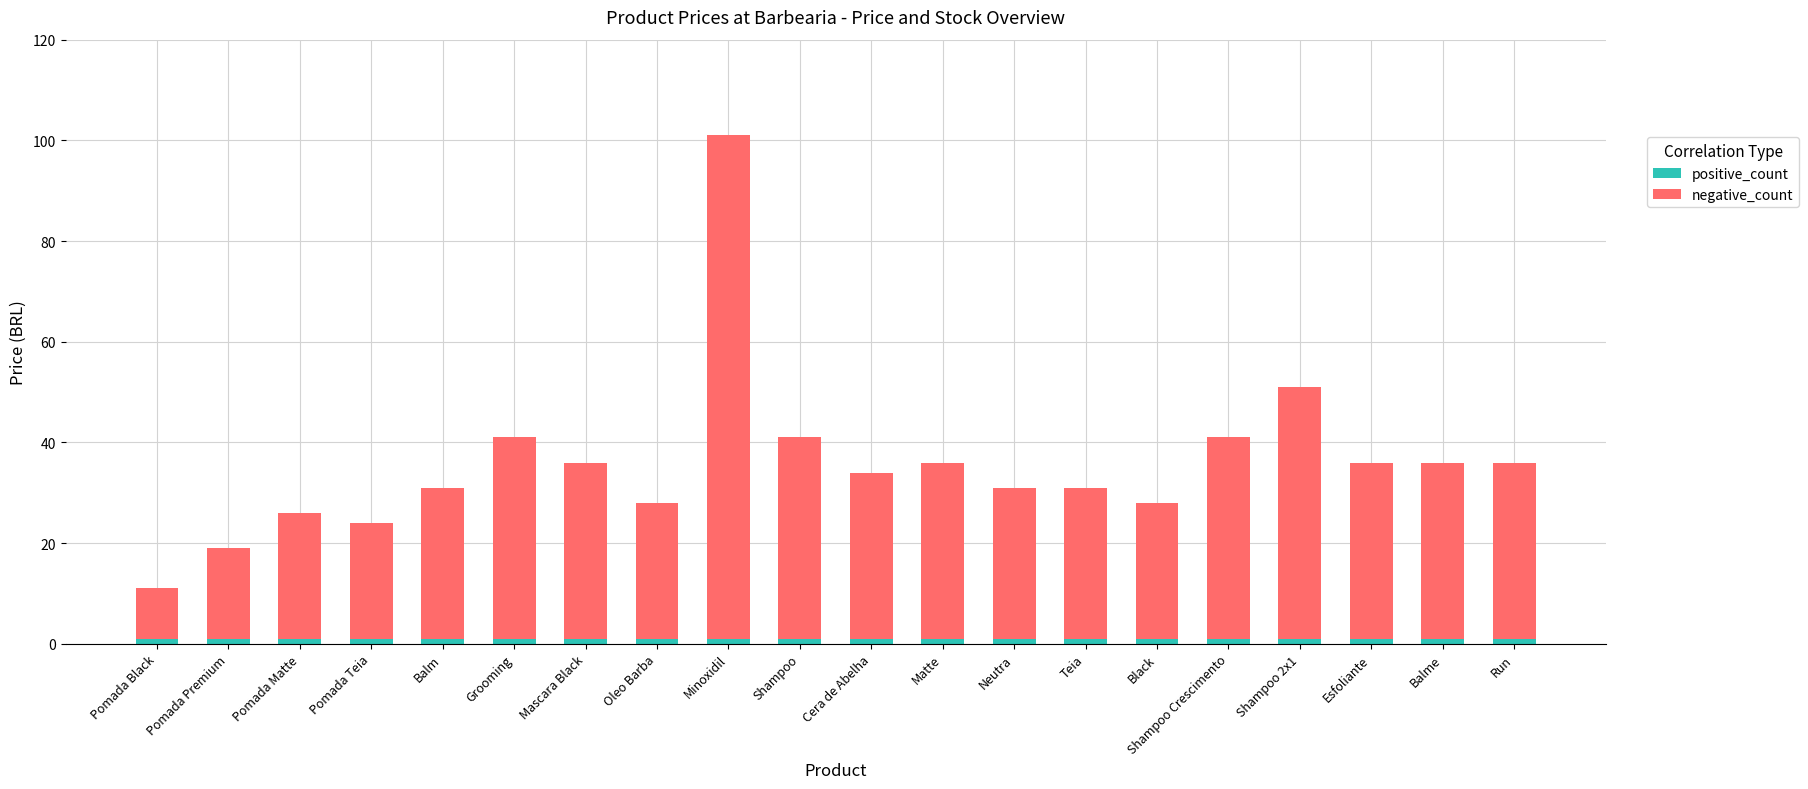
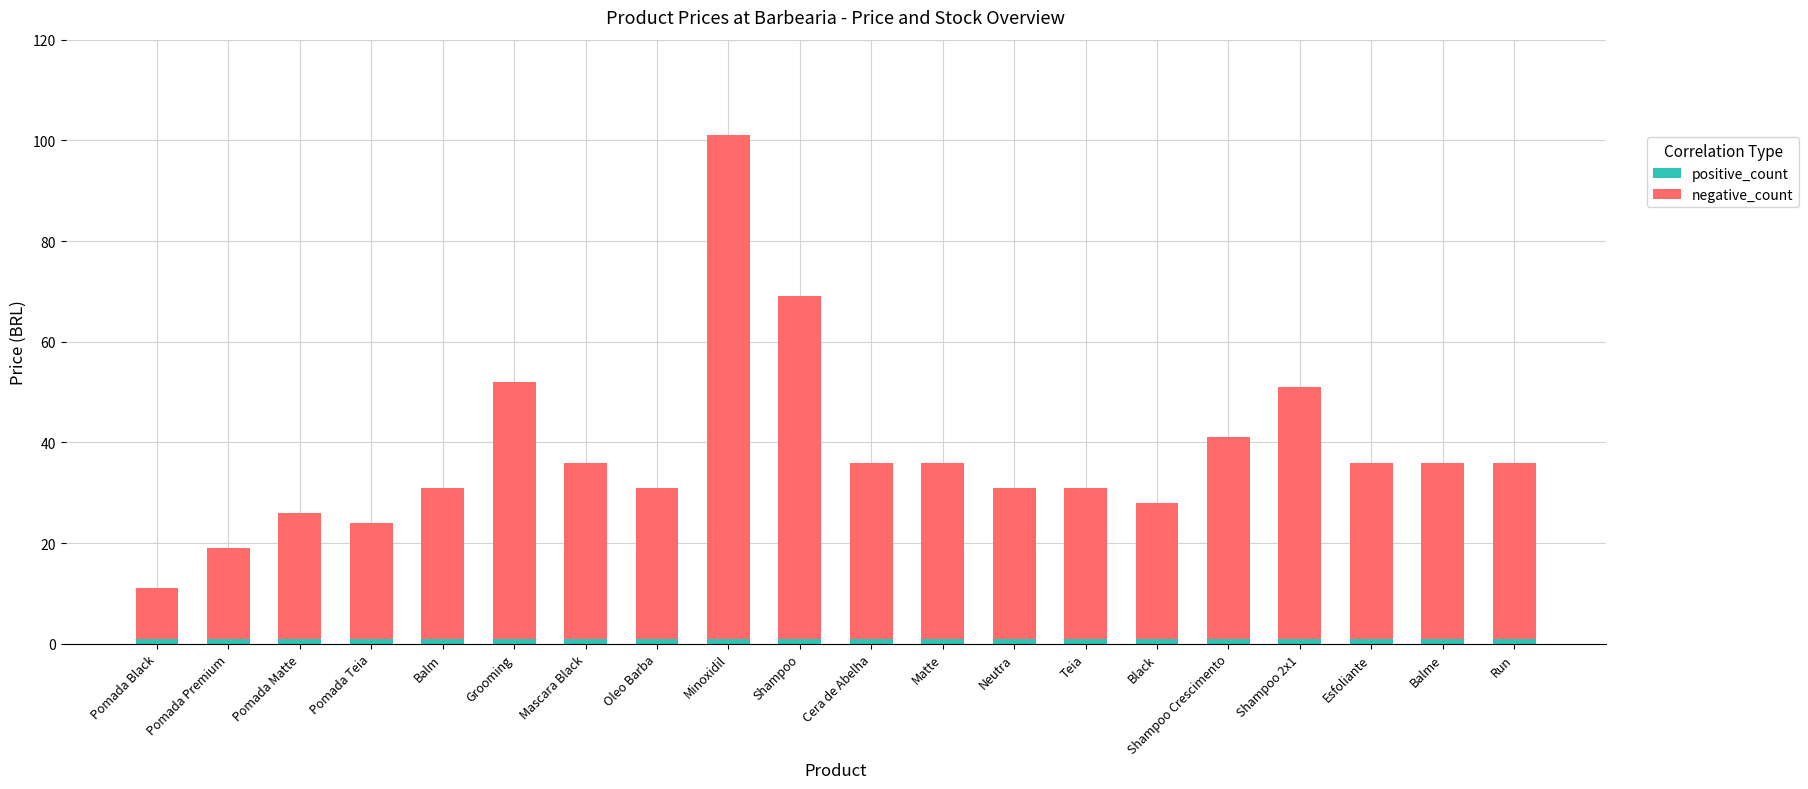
negative_count, Grooming: 40 -> 51
negative_count, Oleo Barba: 27 -> 30
negative_count, Shampoo: 40 -> 68
negative_count, Cera de Abelha: 33 -> 35
